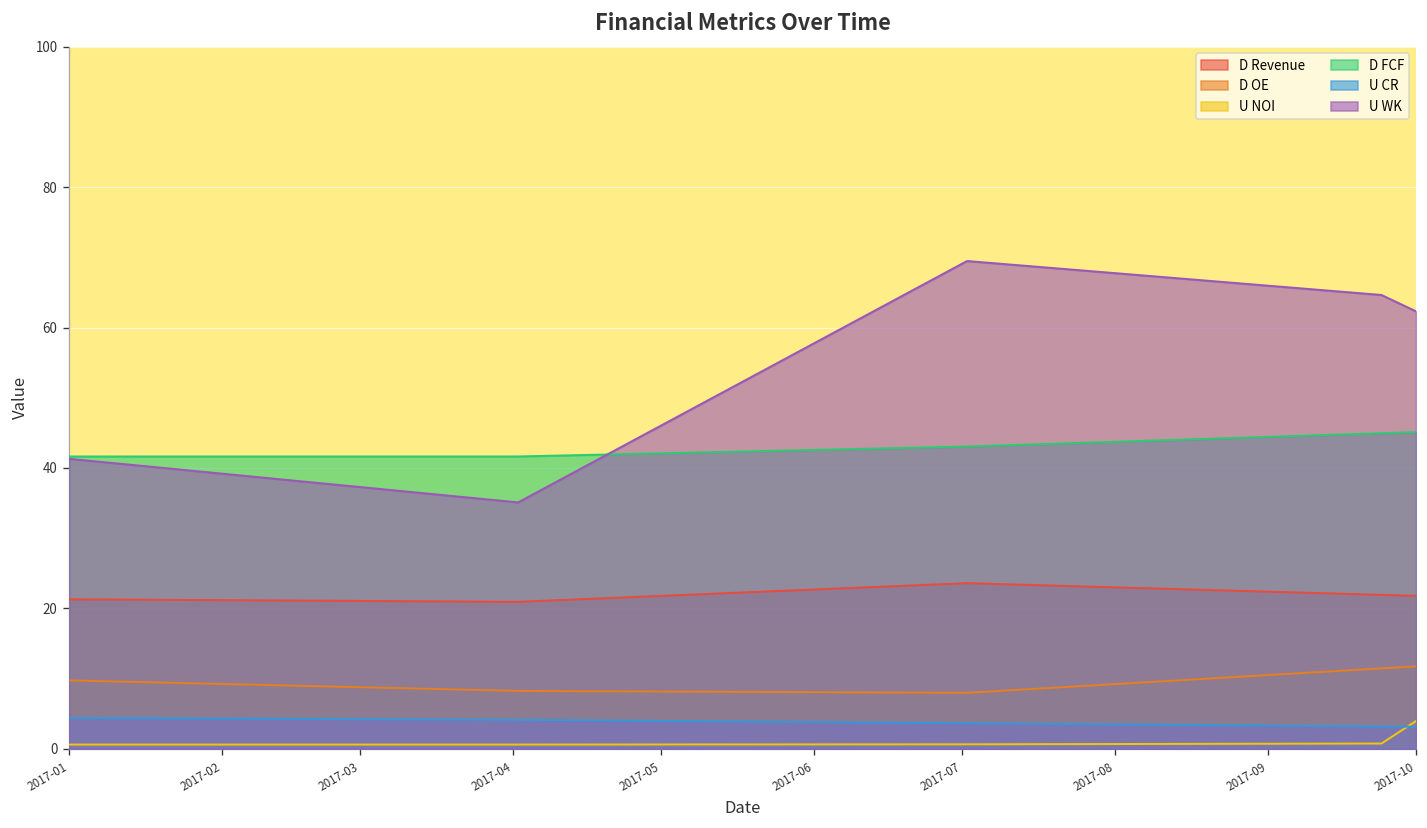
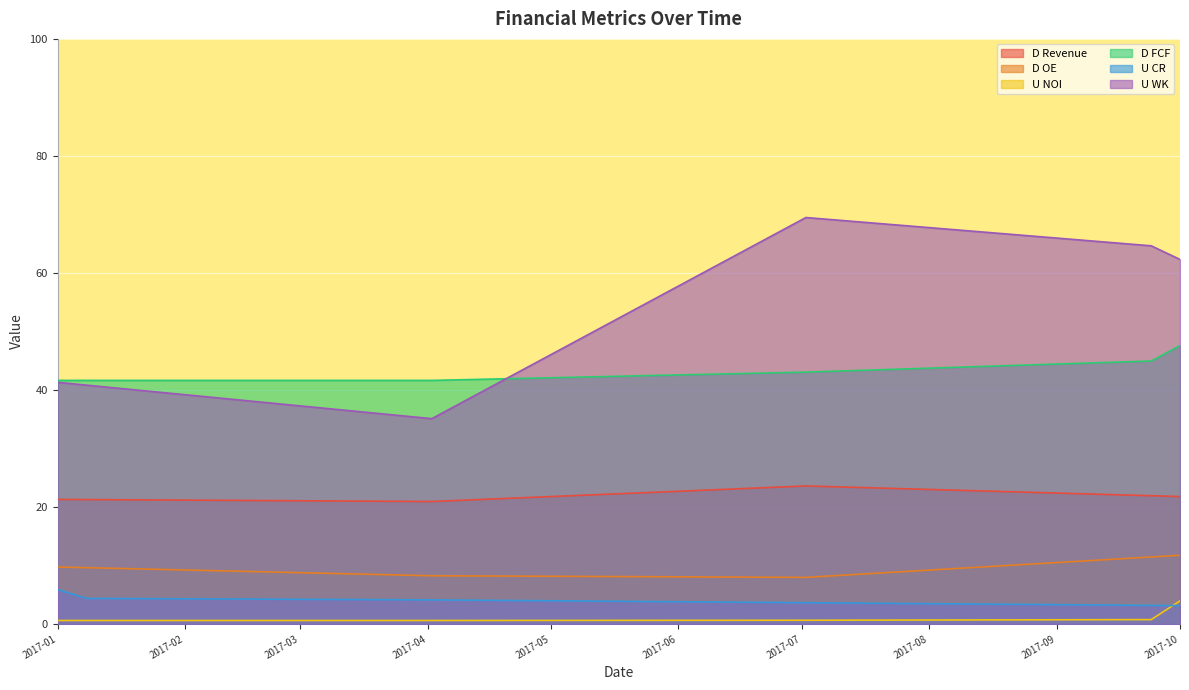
U CR, 2017-01: 4 -> 6
D FCF, 2017-10: 45 -> 48
